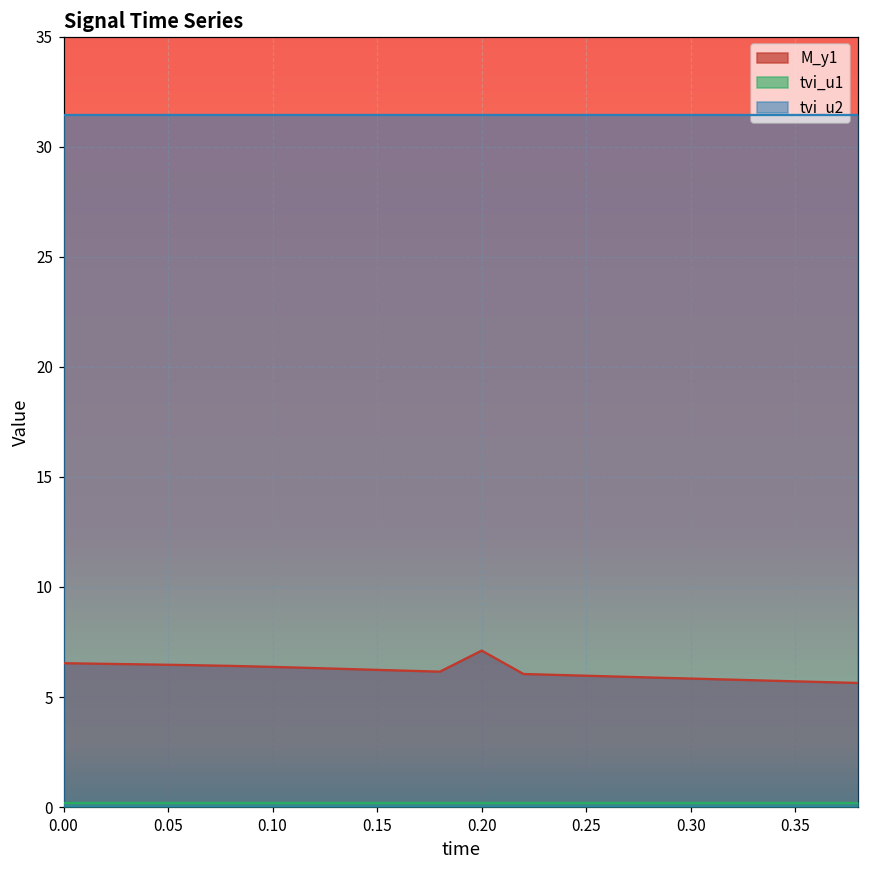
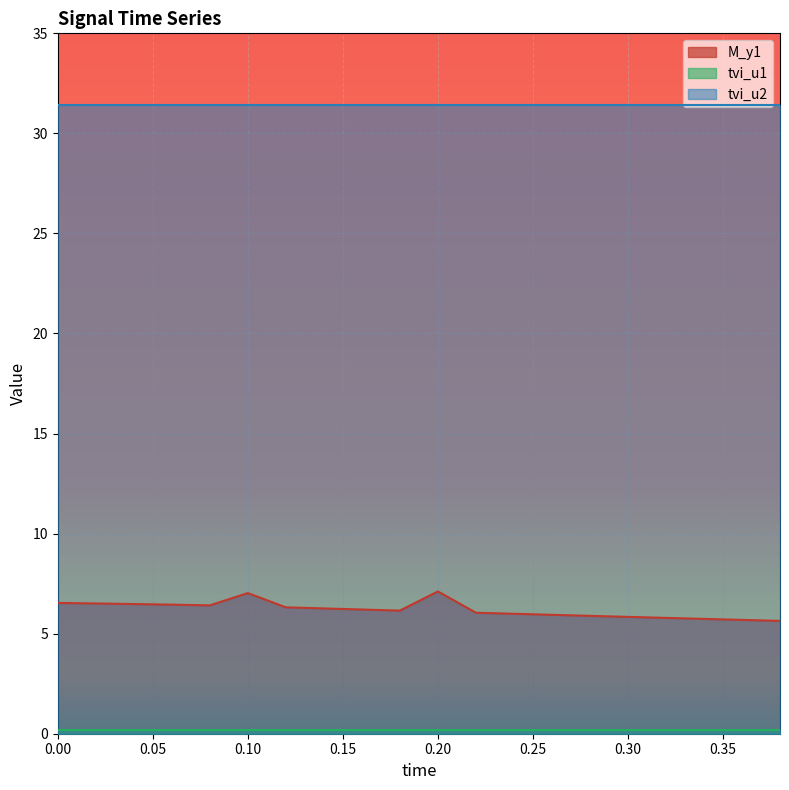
M_y1, 0.10: 6.4 -> 7.0
